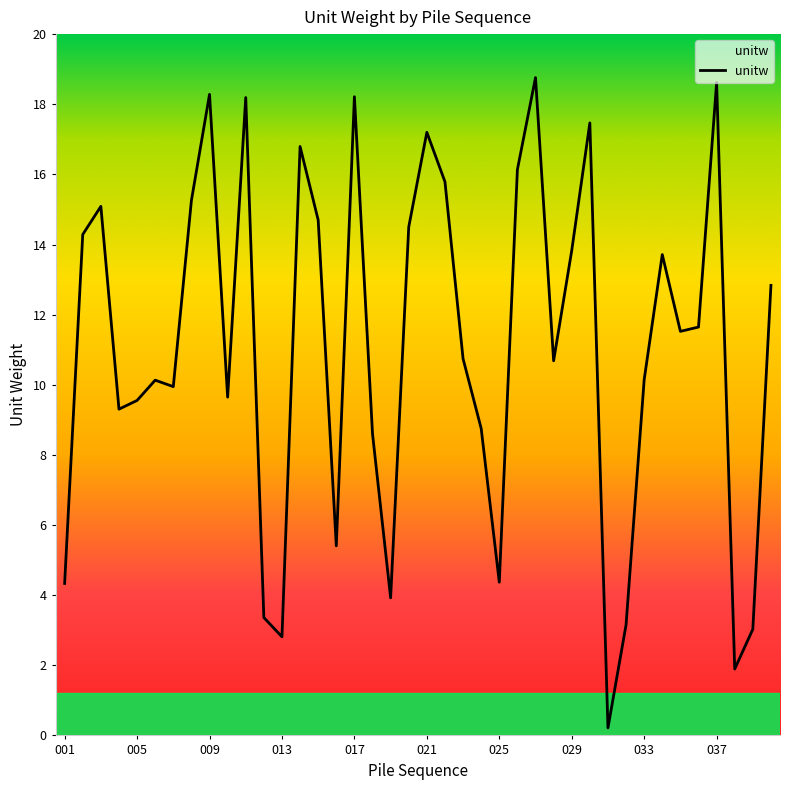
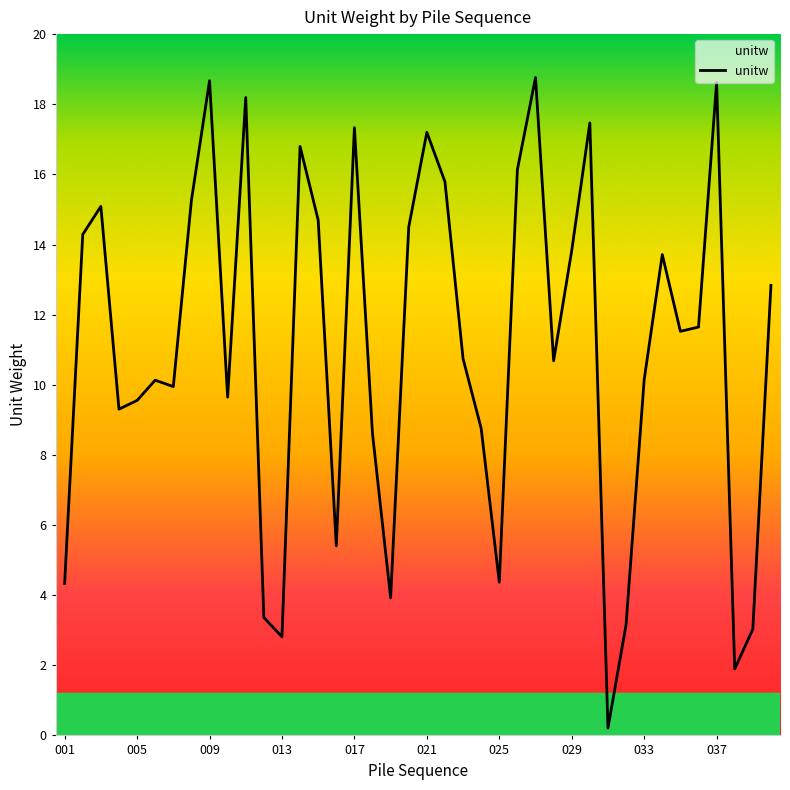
009: 18.3 -> 18.7
017: 18.2 -> 17.3
